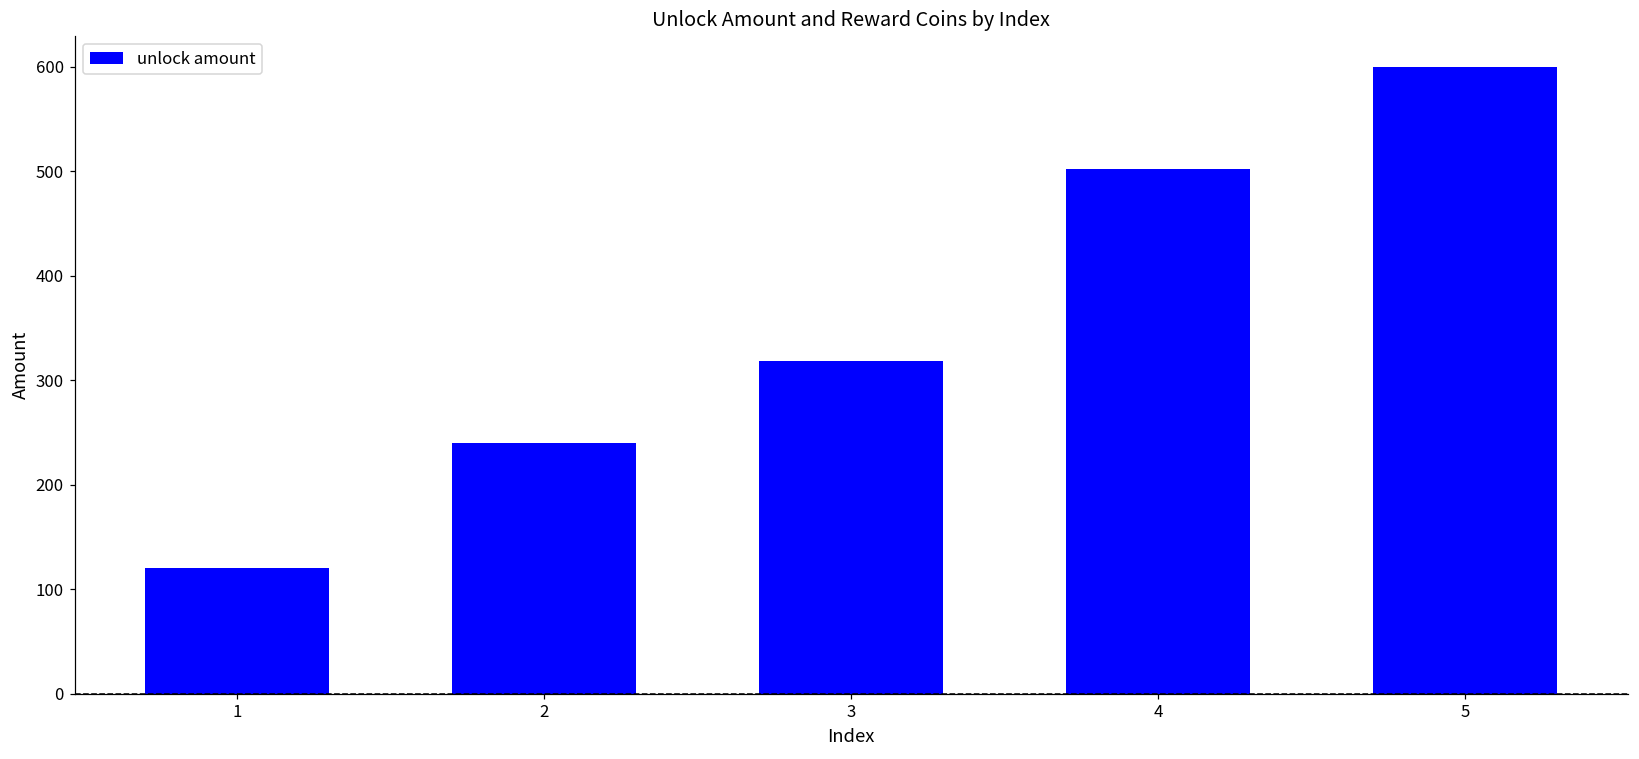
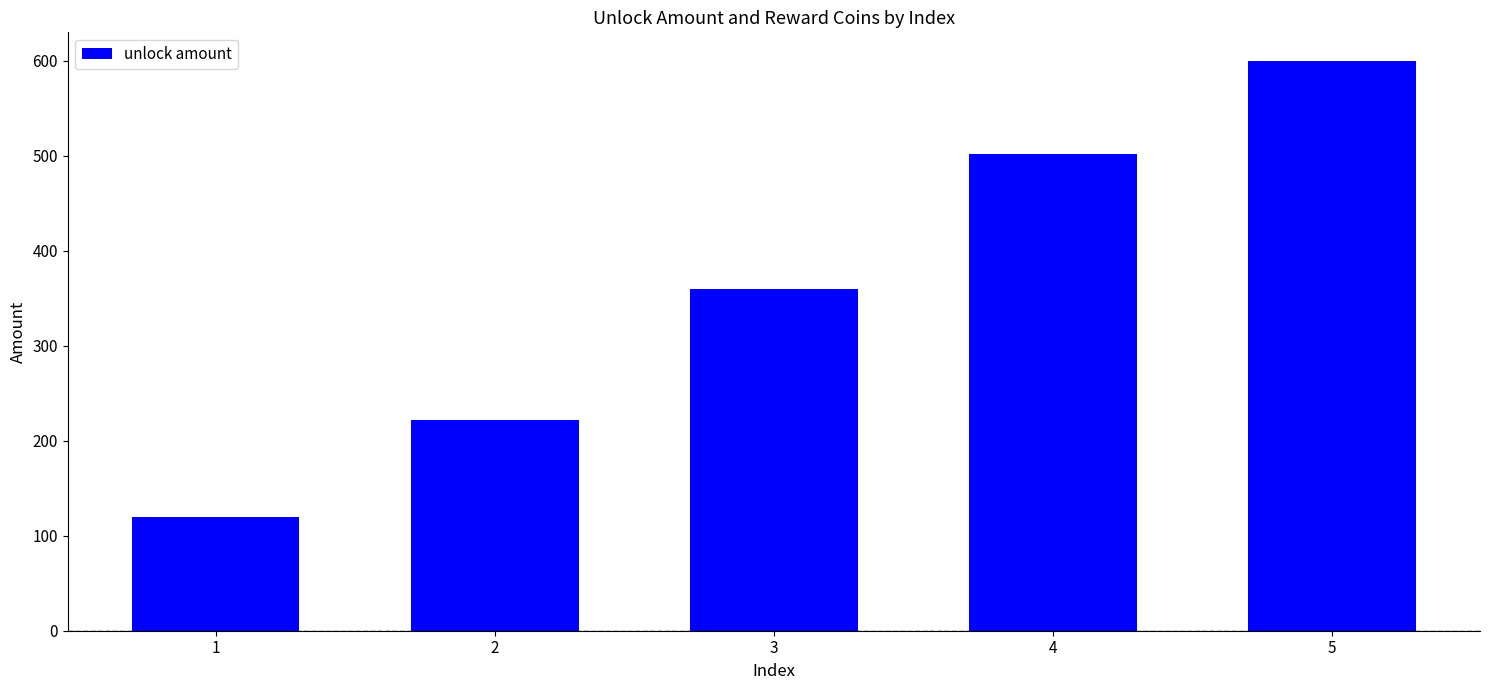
2: 240 -> 220
3: 320 -> 360
